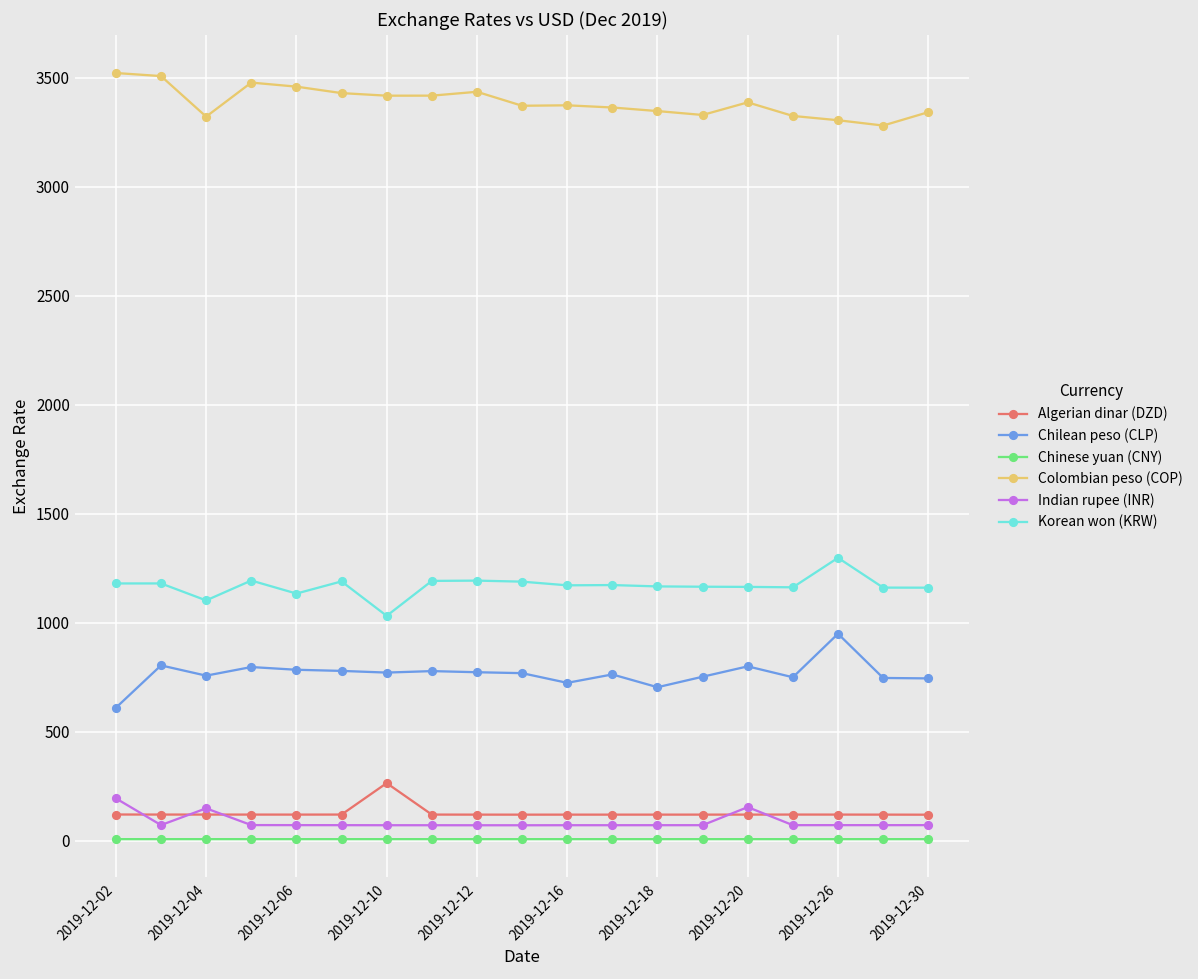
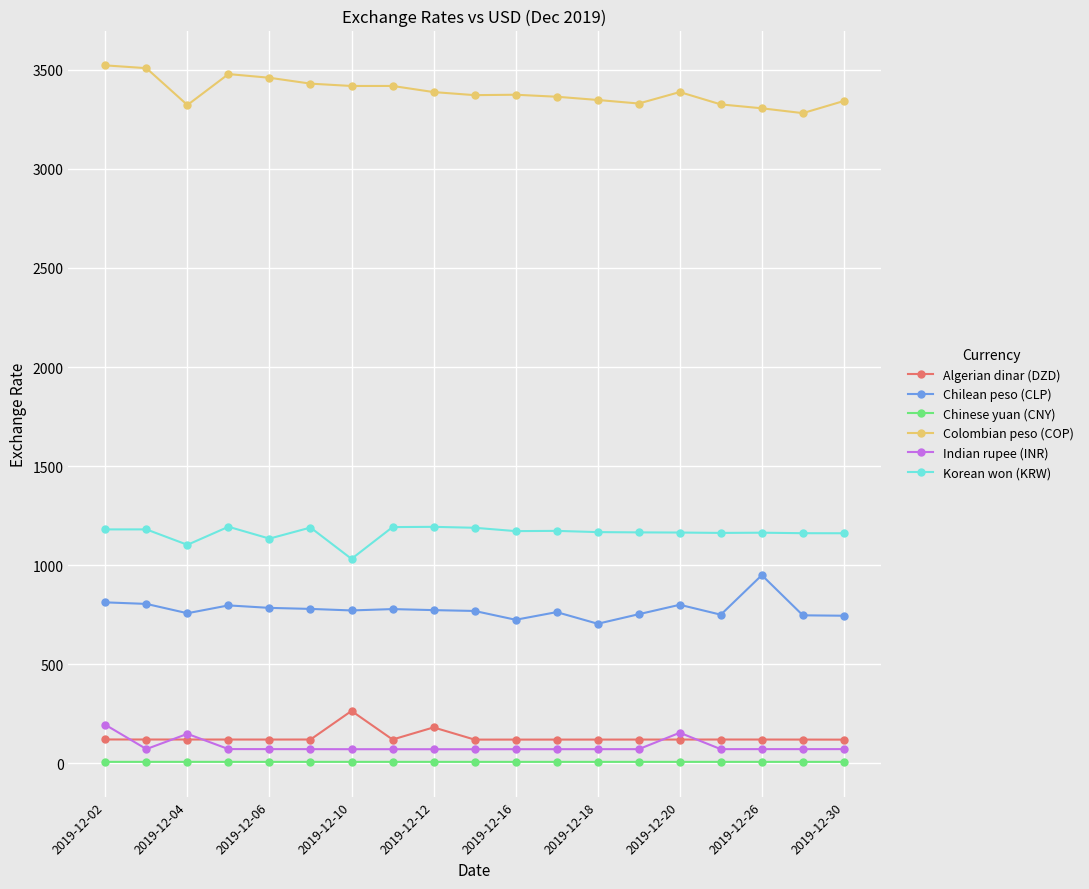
Chilean peso (CLP), 2019-12-02: 610 -> 810
Algerian dinar (DZD), 2019-12-12: 120 -> 180
Colombian peso (COP), 2019-12-12: 3440 -> 3390
Korean won (KRW), 2019-12-26: 1300 -> 1160
